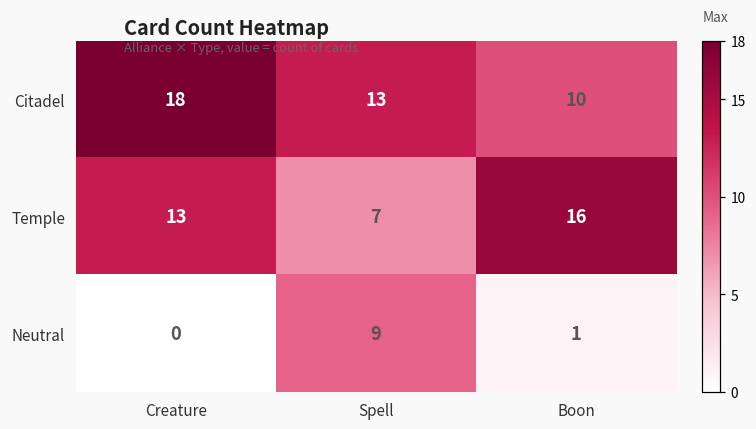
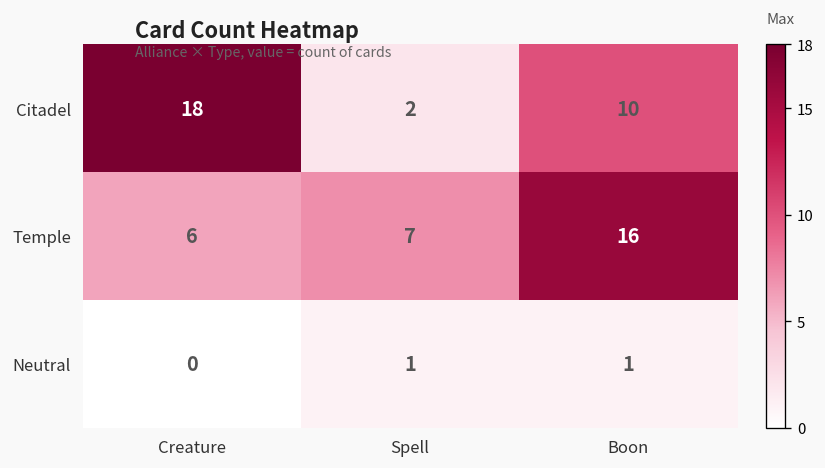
Citadel, Spell: 13 -> 2
Temple, Creature: 13 -> 6
Neutral, Spell: 9 -> 1
